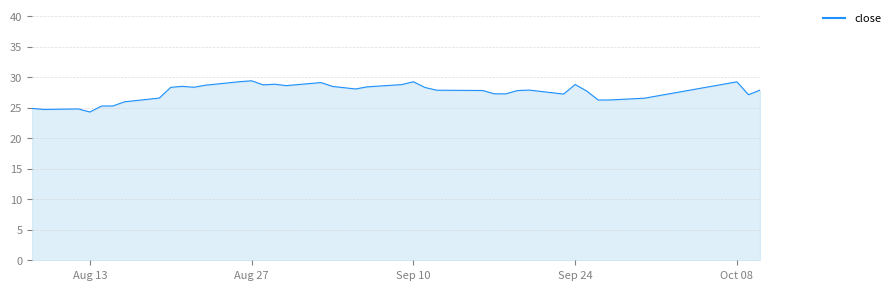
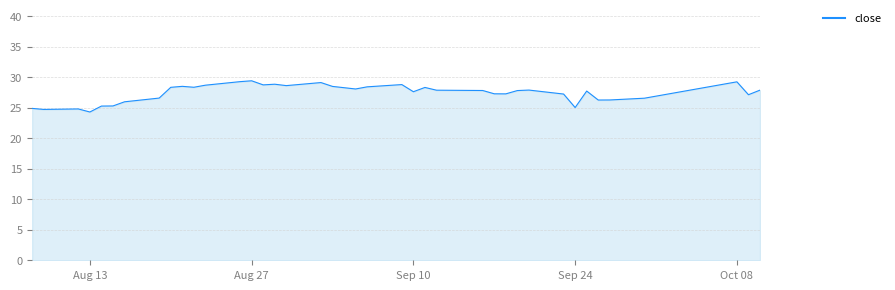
Sep 10: 29 -> 28
Sep 24: 29 -> 25
